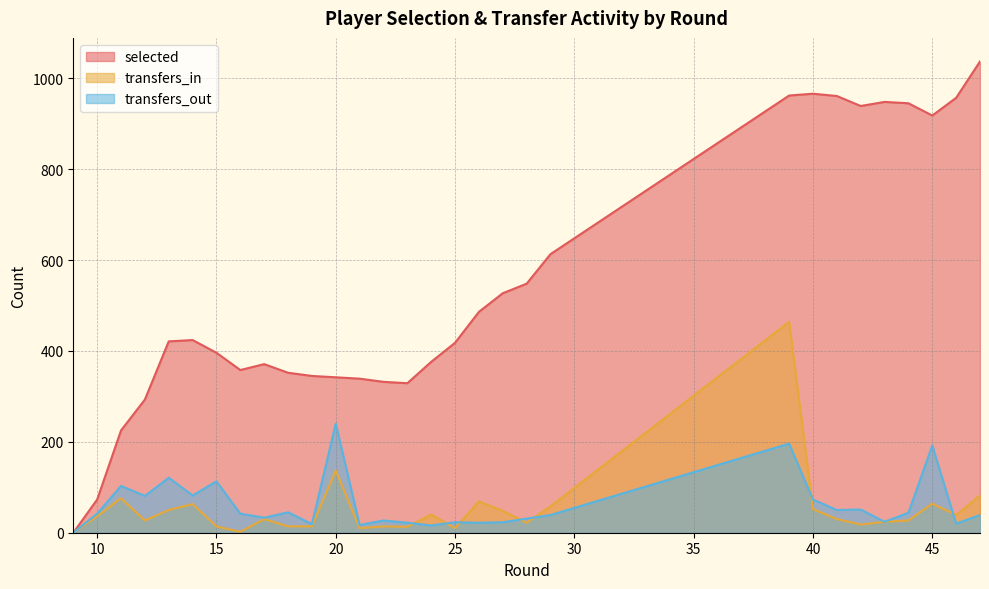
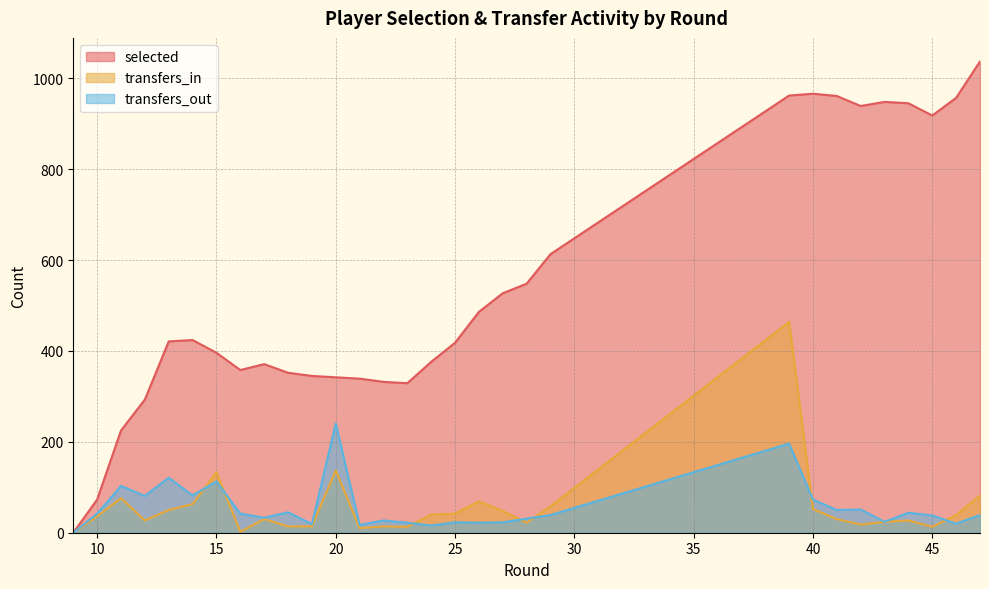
transfers_in, 15: 10 -> 130
transfers_in, 25: 10 -> 40
transfers_in, 45: 60 -> 10
transfers_out, 45: 190 -> 40
